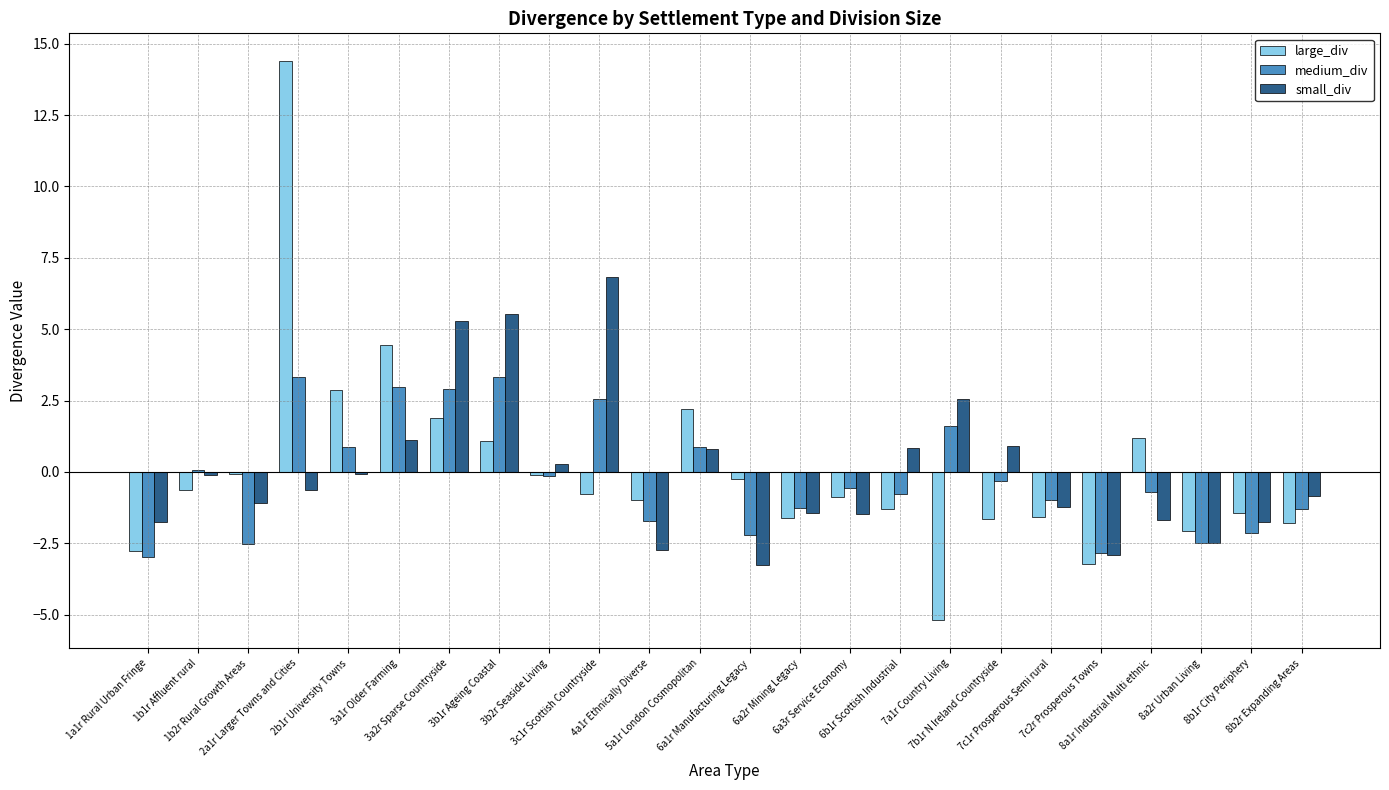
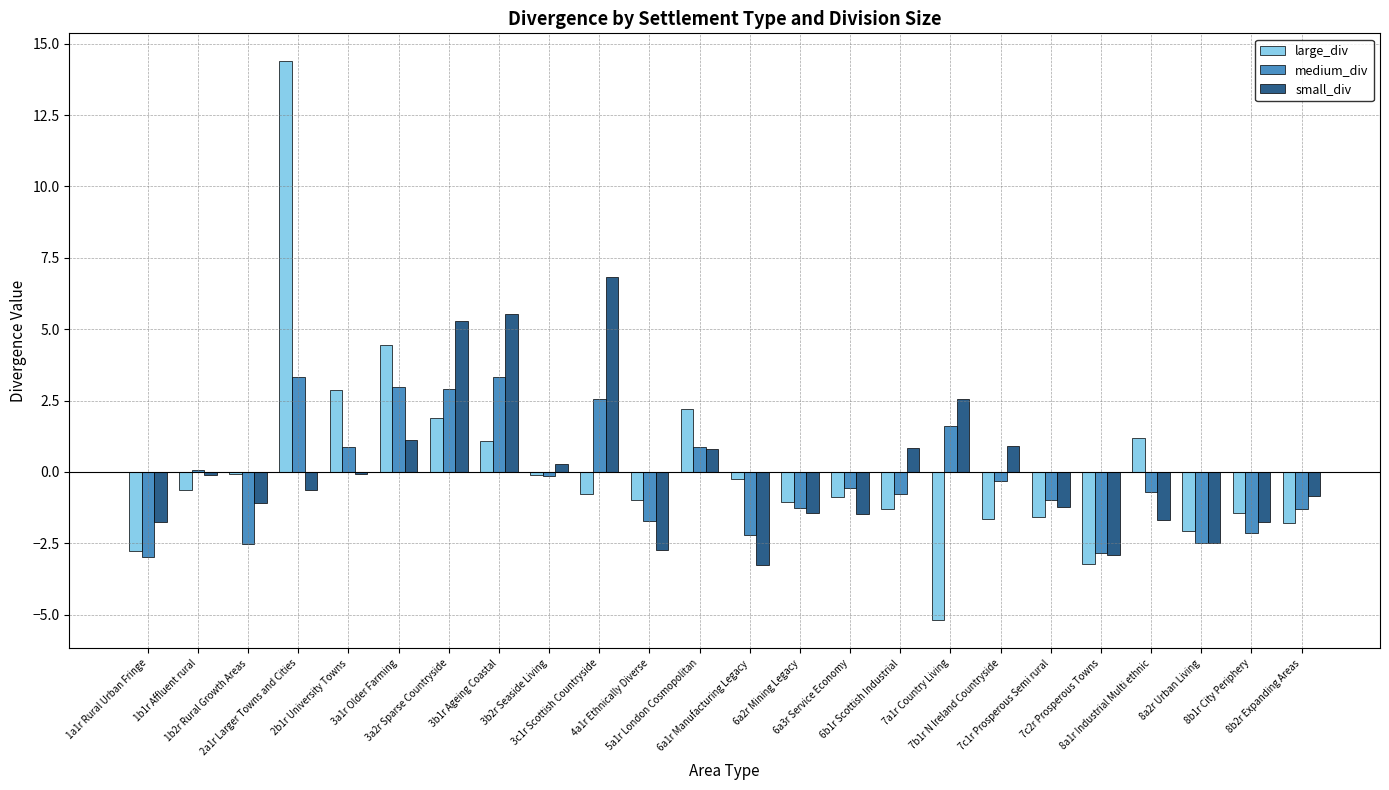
large_div, 6a2r Mining Legacy: -1.6 -> -1.1
